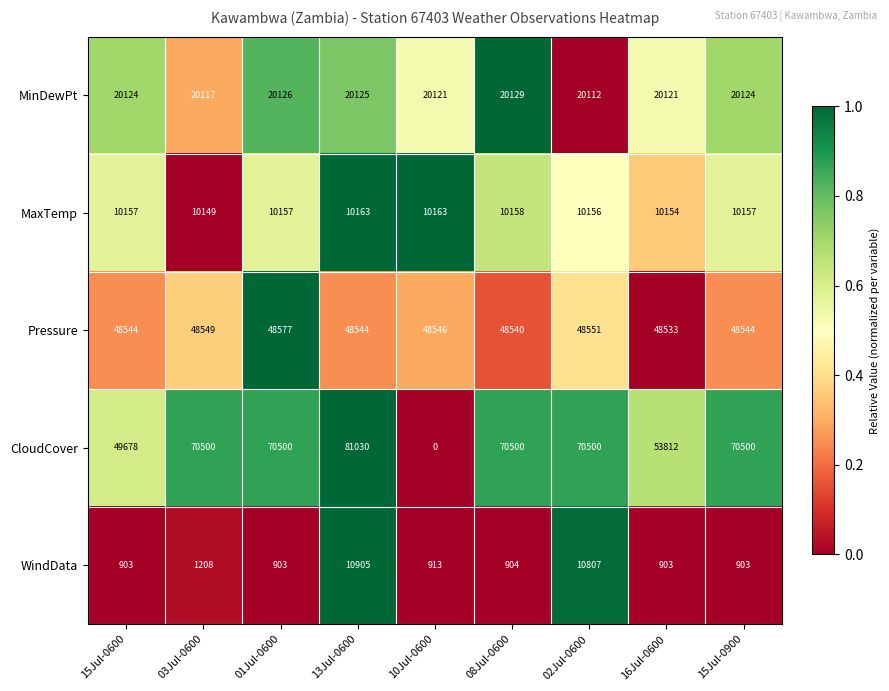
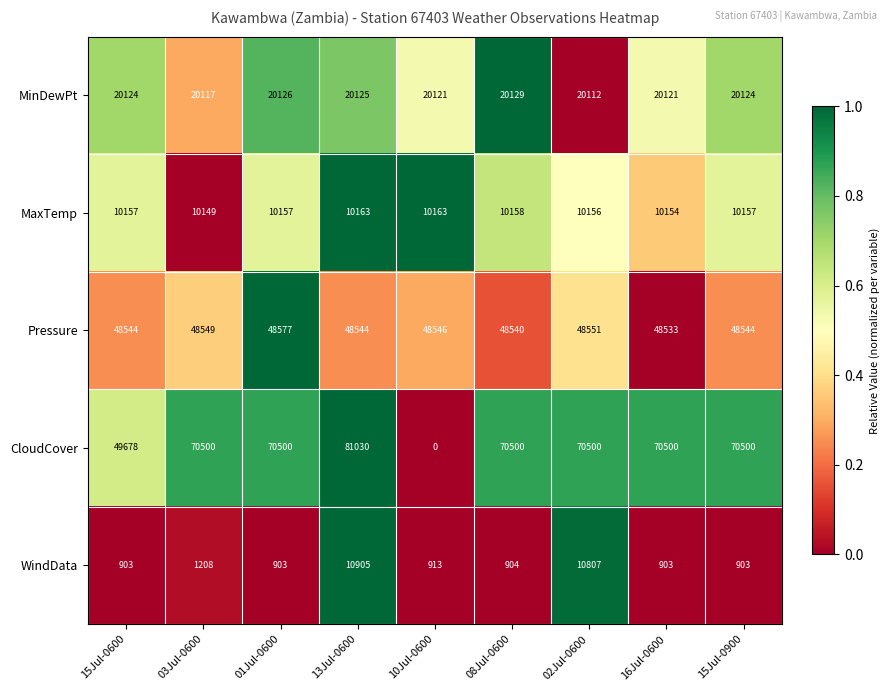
CloudCover, 16Jul-0600: 53812 -> 70500
